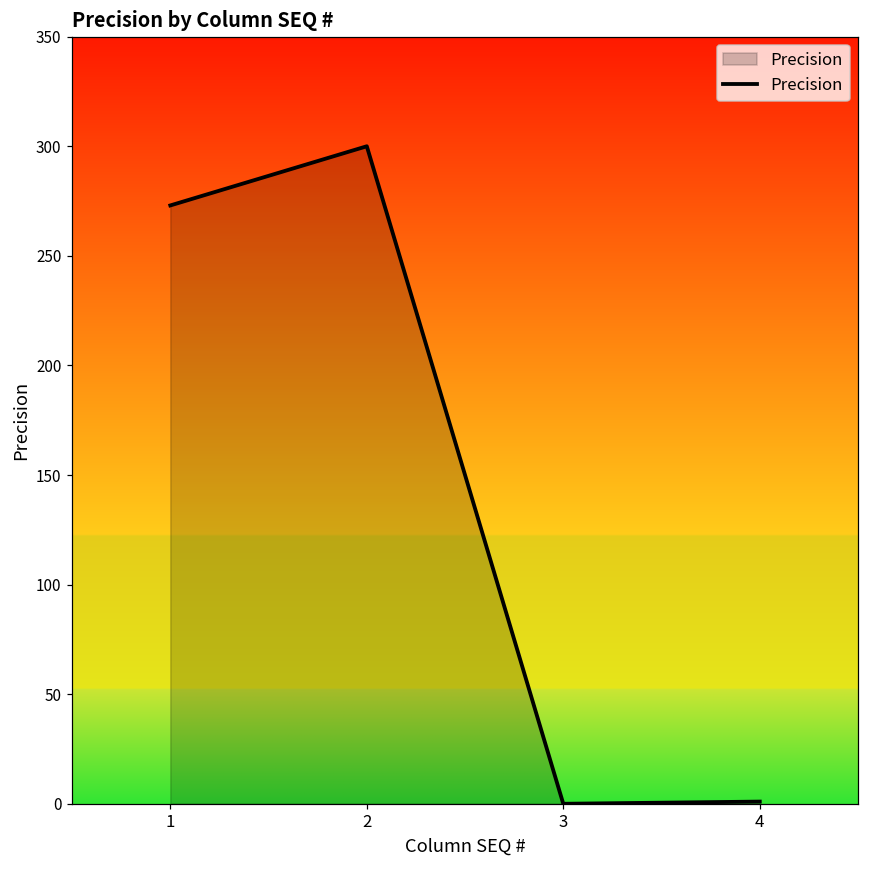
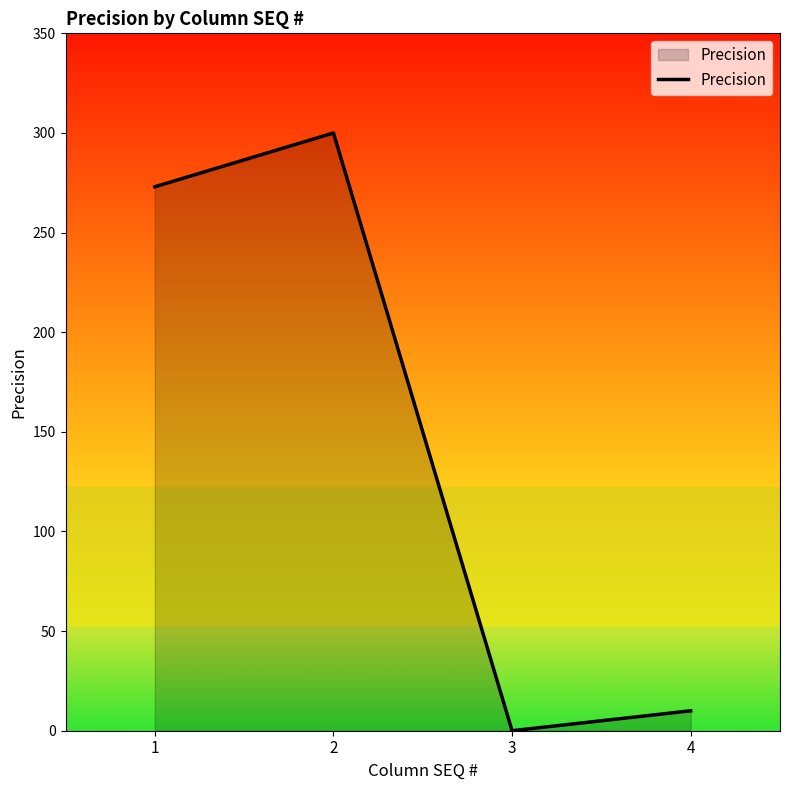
4: 1 -> 10
